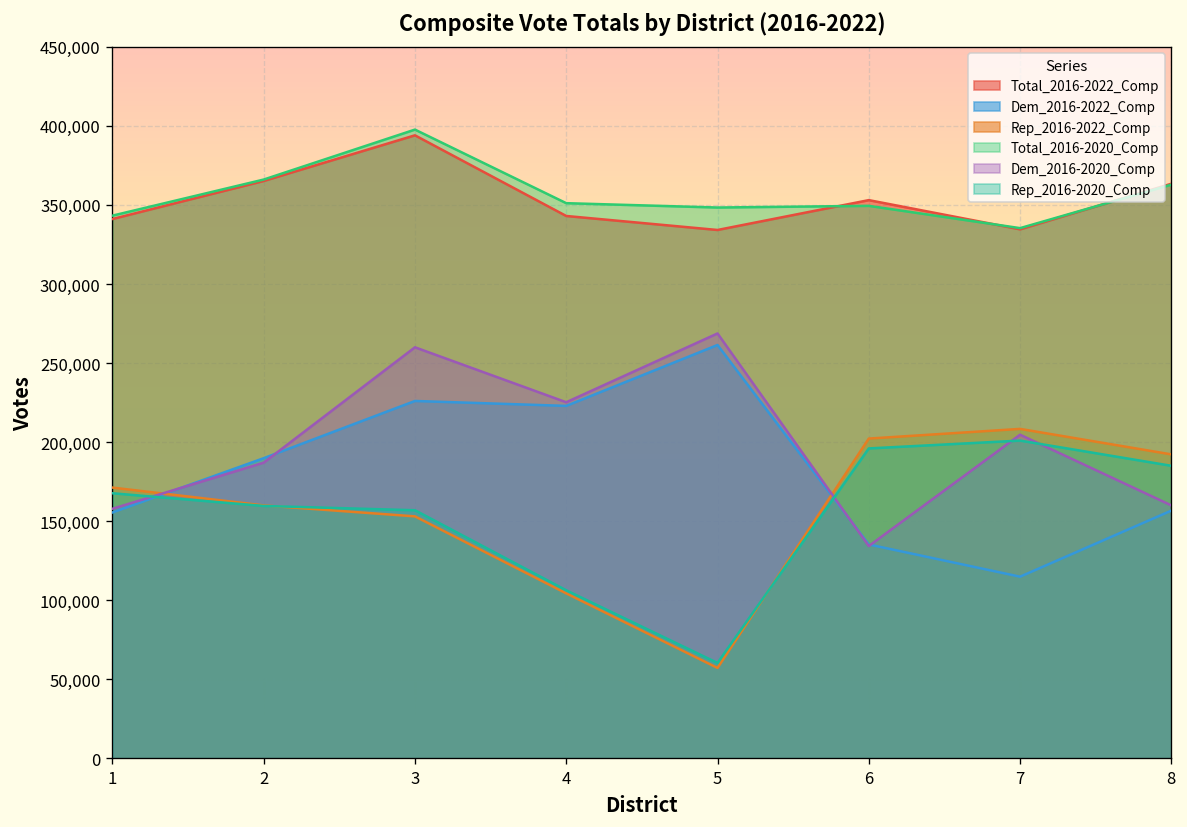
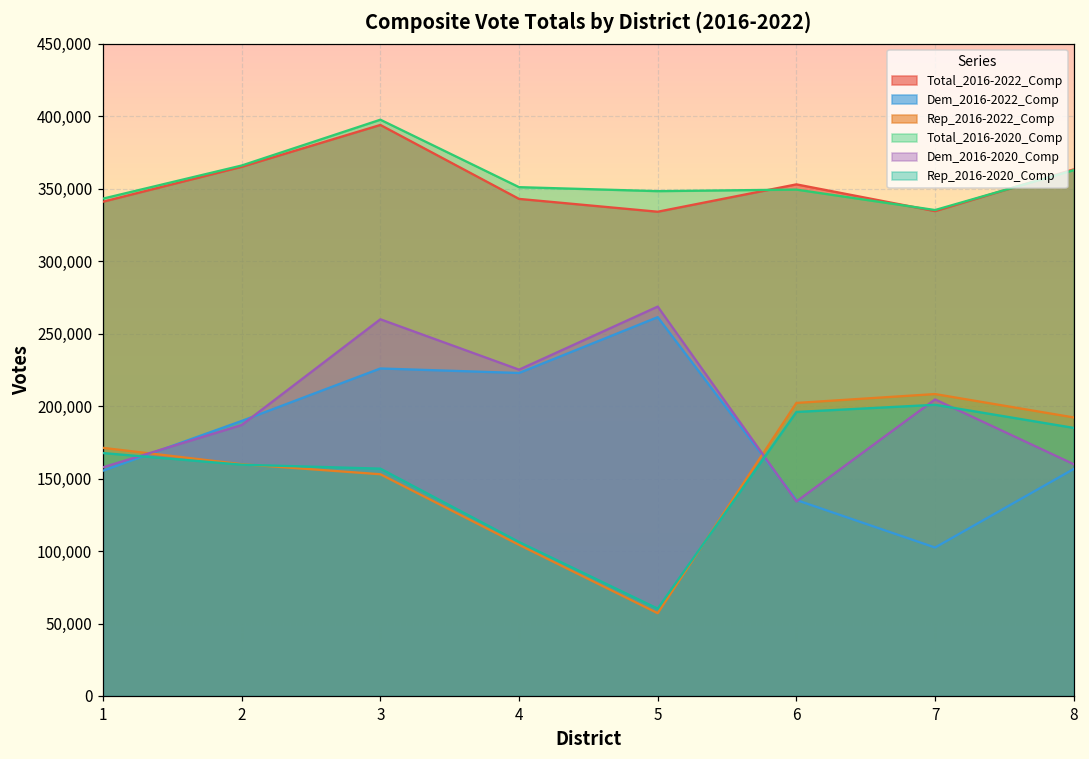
Dem_2016-2022_Comp, 7: 115,000 -> 102,000
